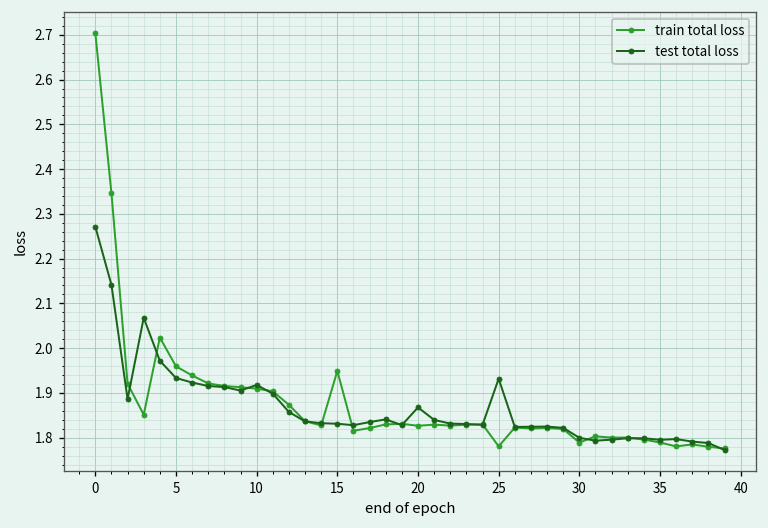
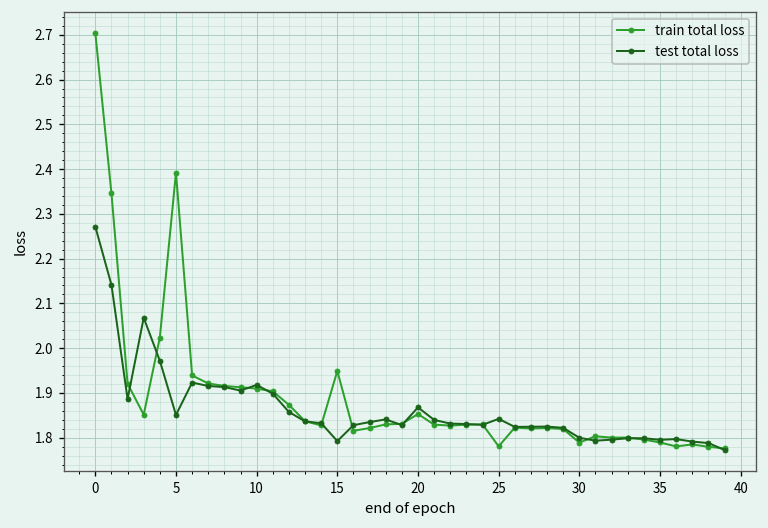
train total loss, 5: 1.96 -> 2.39
test total loss, 5: 1.93 -> 1.85
test total loss, 15: 1.83 -> 1.79
train total loss, 20: 1.83 -> 1.85
test total loss, 25: 1.93 -> 1.84
